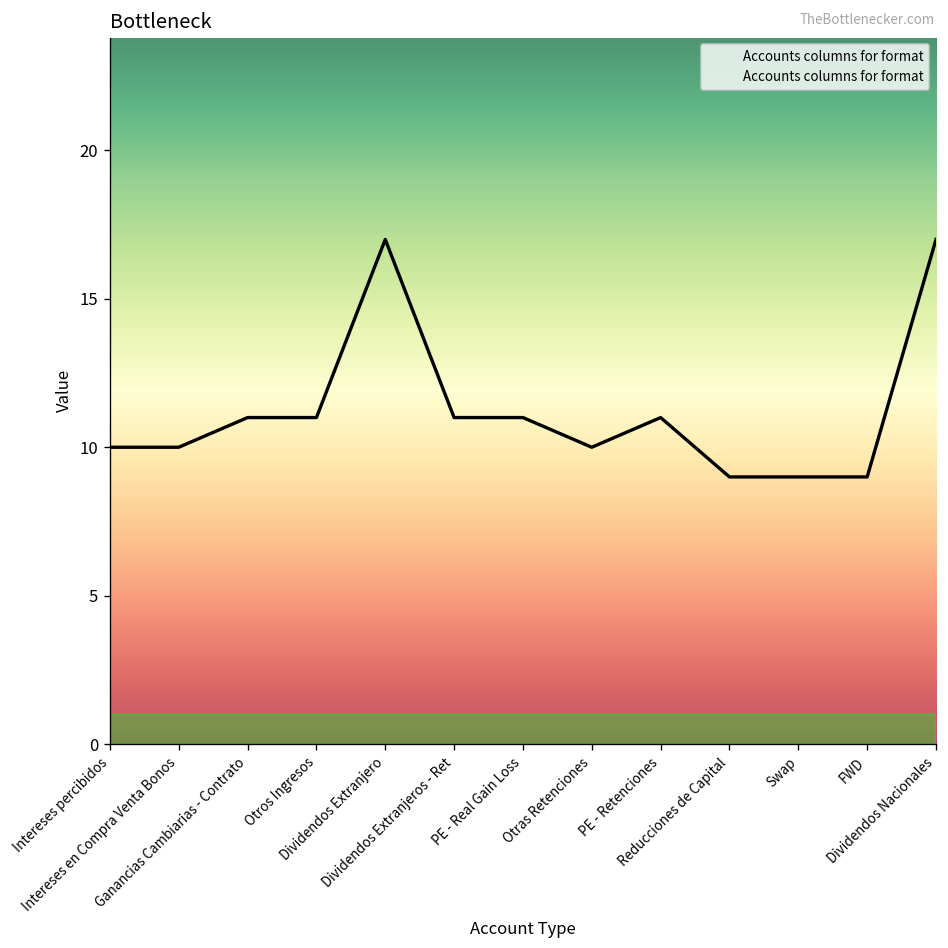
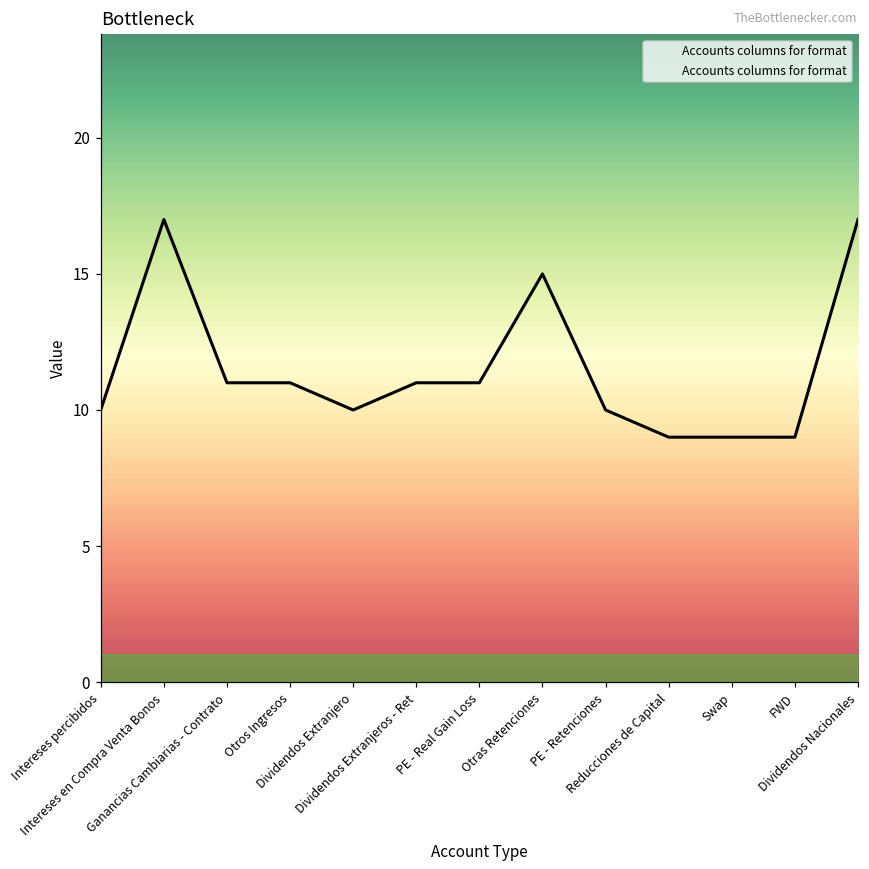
Intereses en Compra Venta Bonos: 10 -> 17
Dividendos Extranjero: 17 -> 10
Otras Retenciones: 10 -> 15
PE - Retenciones: 11 -> 10
